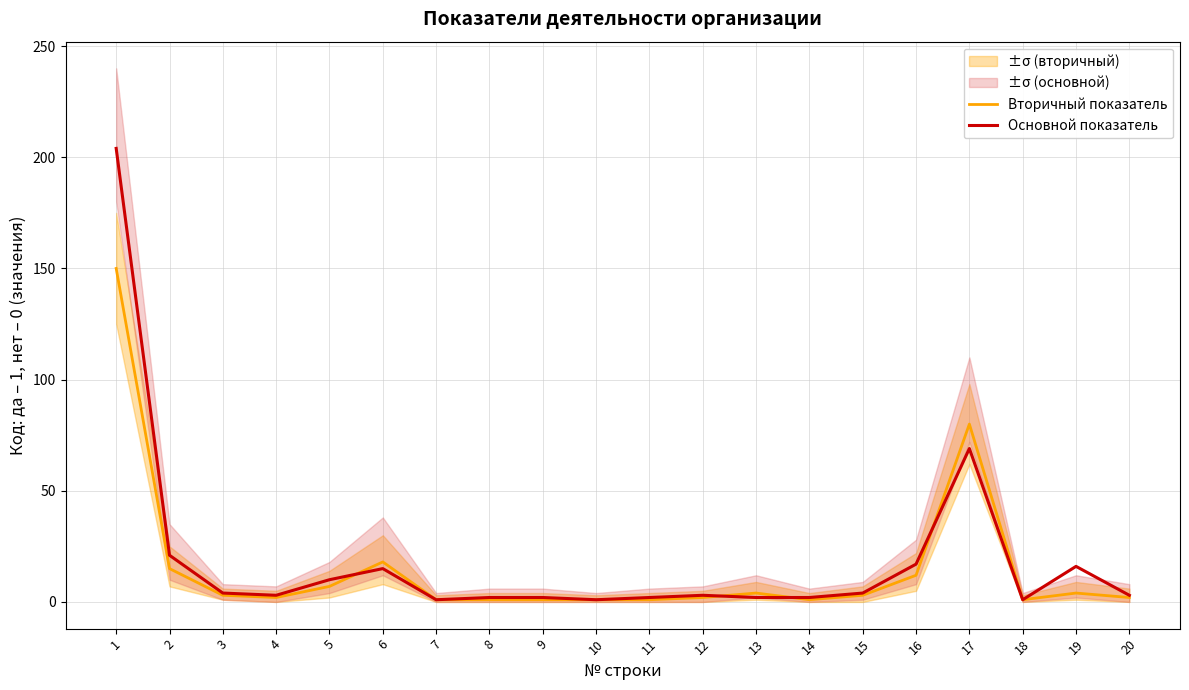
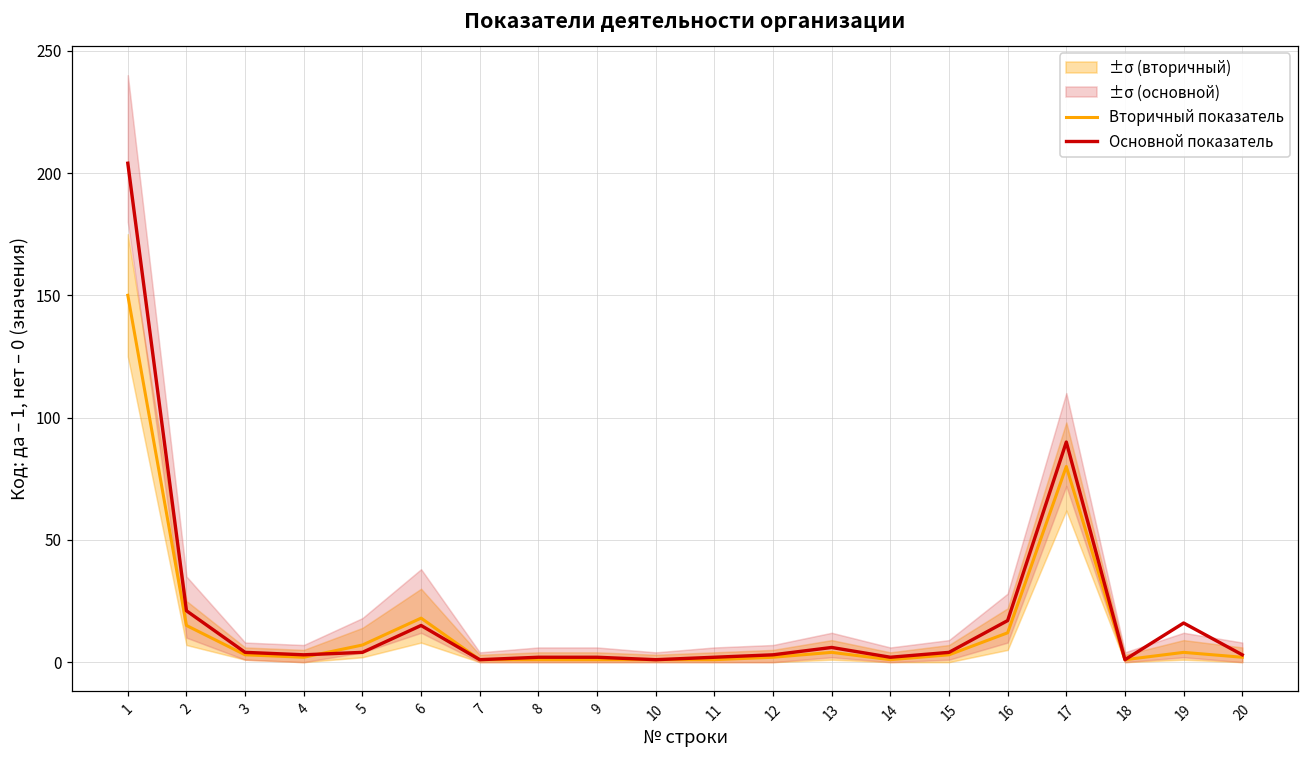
Основной показатель, 5: 10 -> 4
Основной показатель, 13: 2 -> 6
Основной показатель, 17: 69 -> 90
